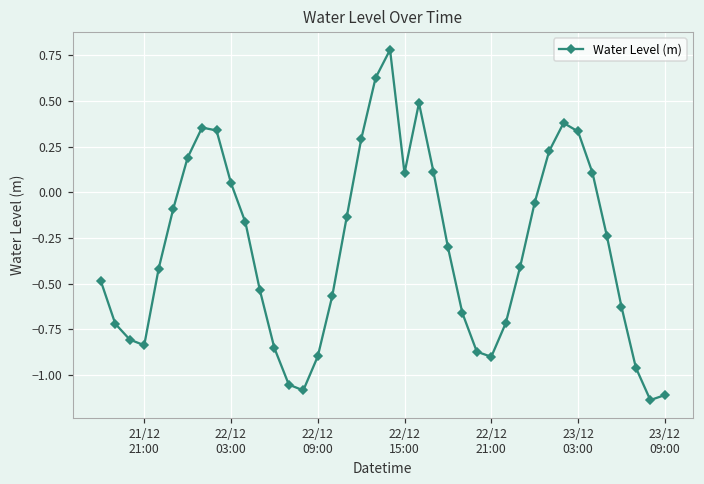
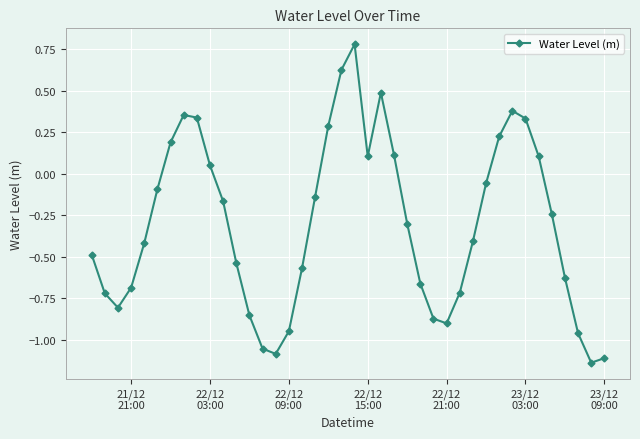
21/12 21:00: -0.84 -> -0.69
22/12 09:00: -0.90 -> -0.95
